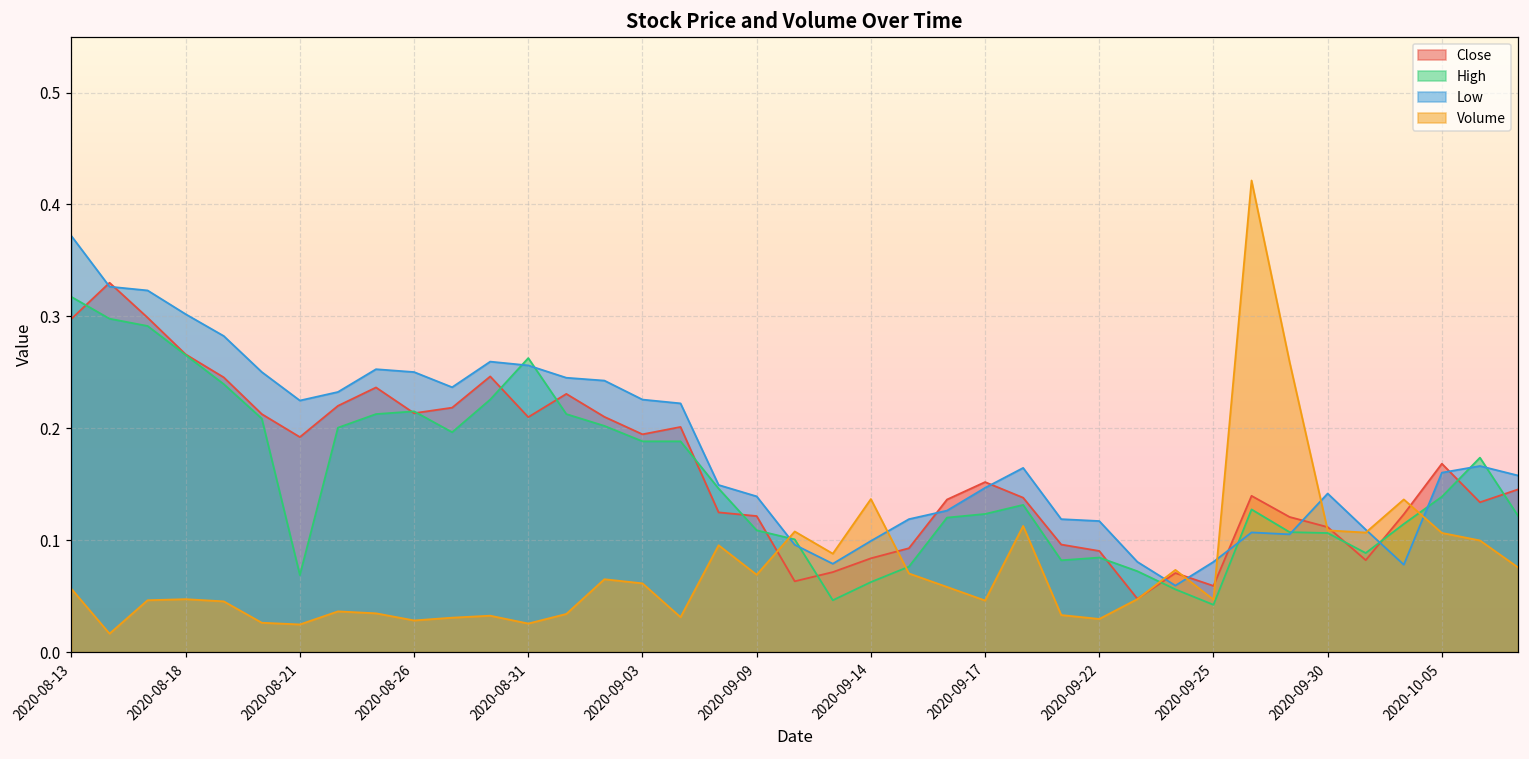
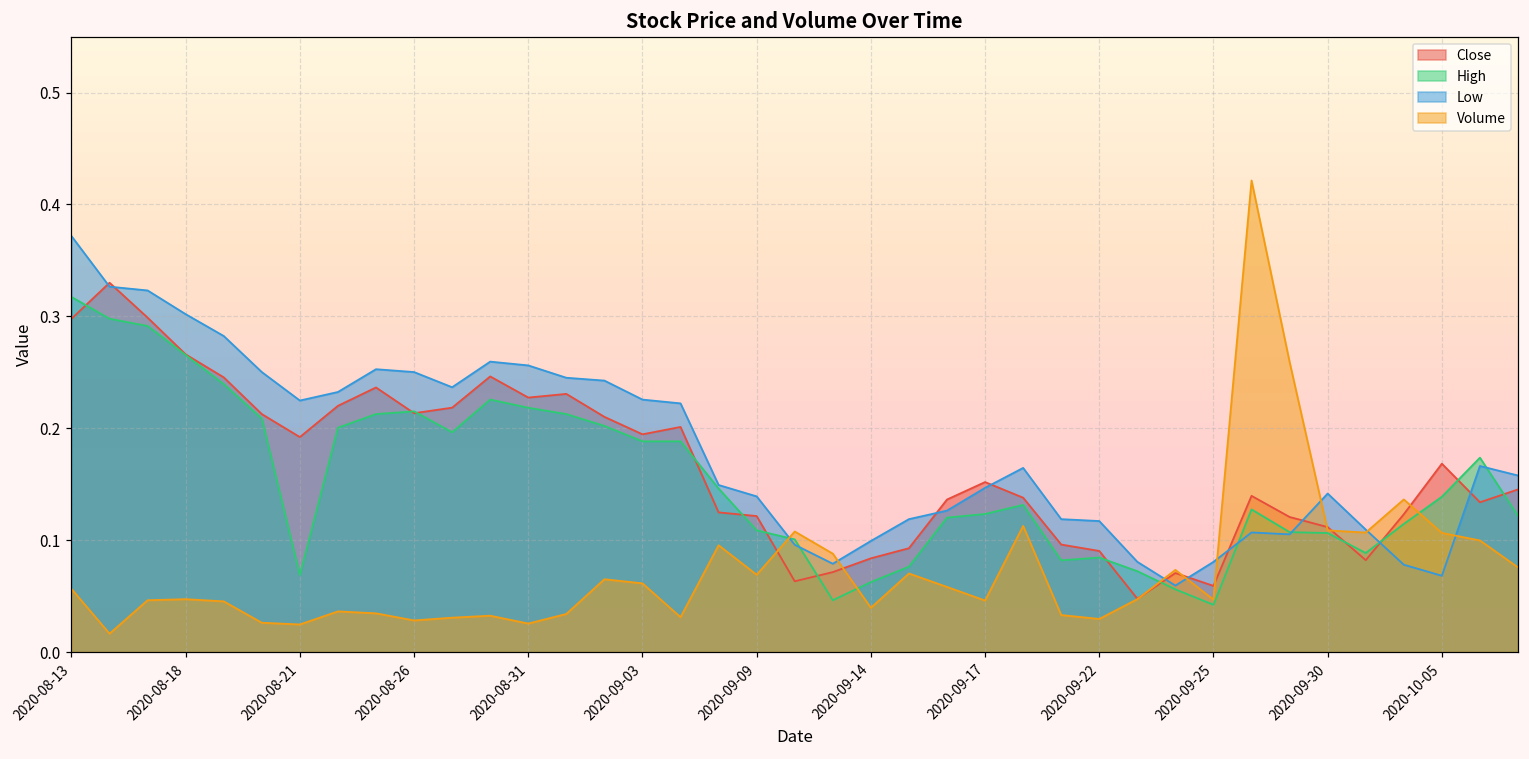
Close, 2020-08-31: 0.210 -> 0.227
High, 2020-08-31: 0.263 -> 0.218
Volume, 2020-09-14: 0.137 -> 0.040
Low, 2020-10-05: 0.160 -> 0.068
